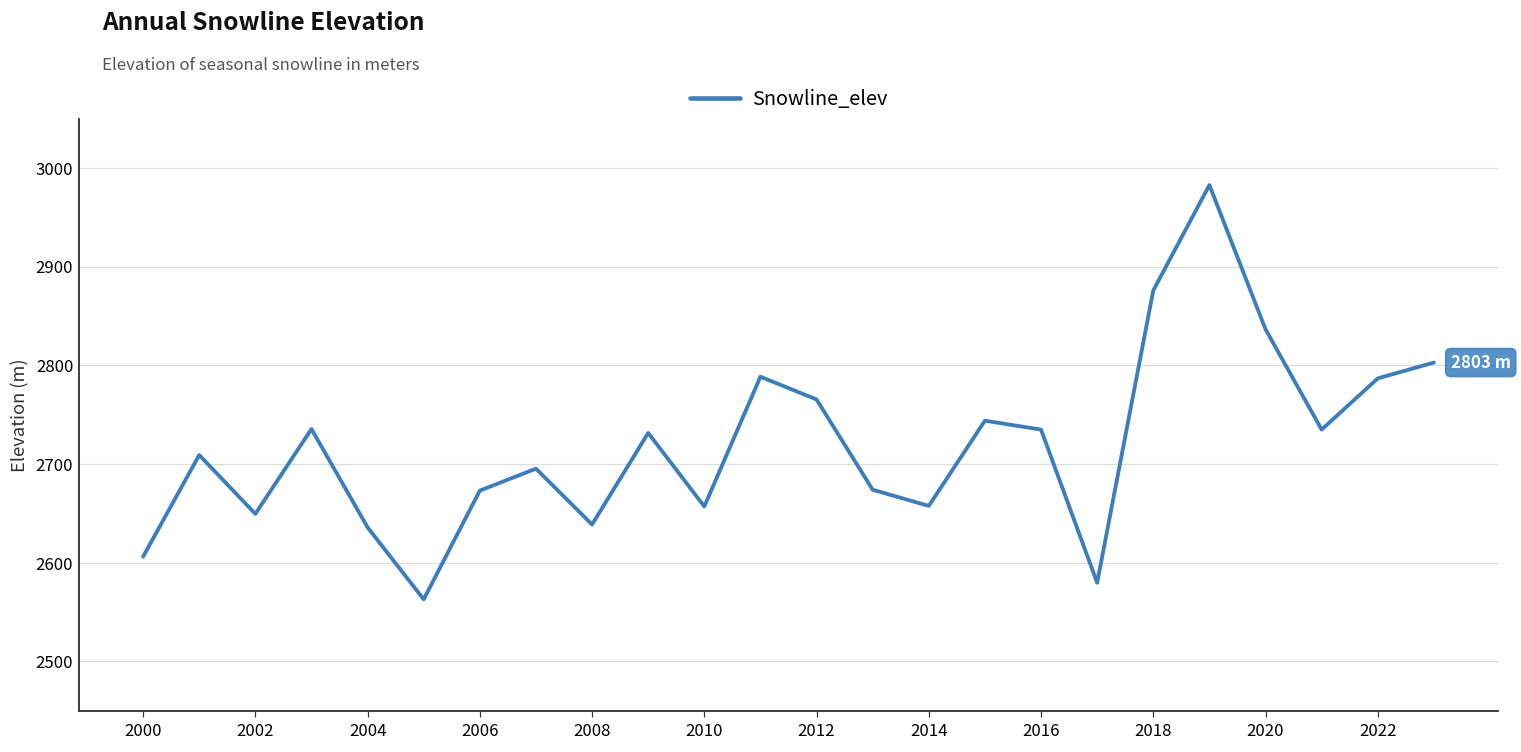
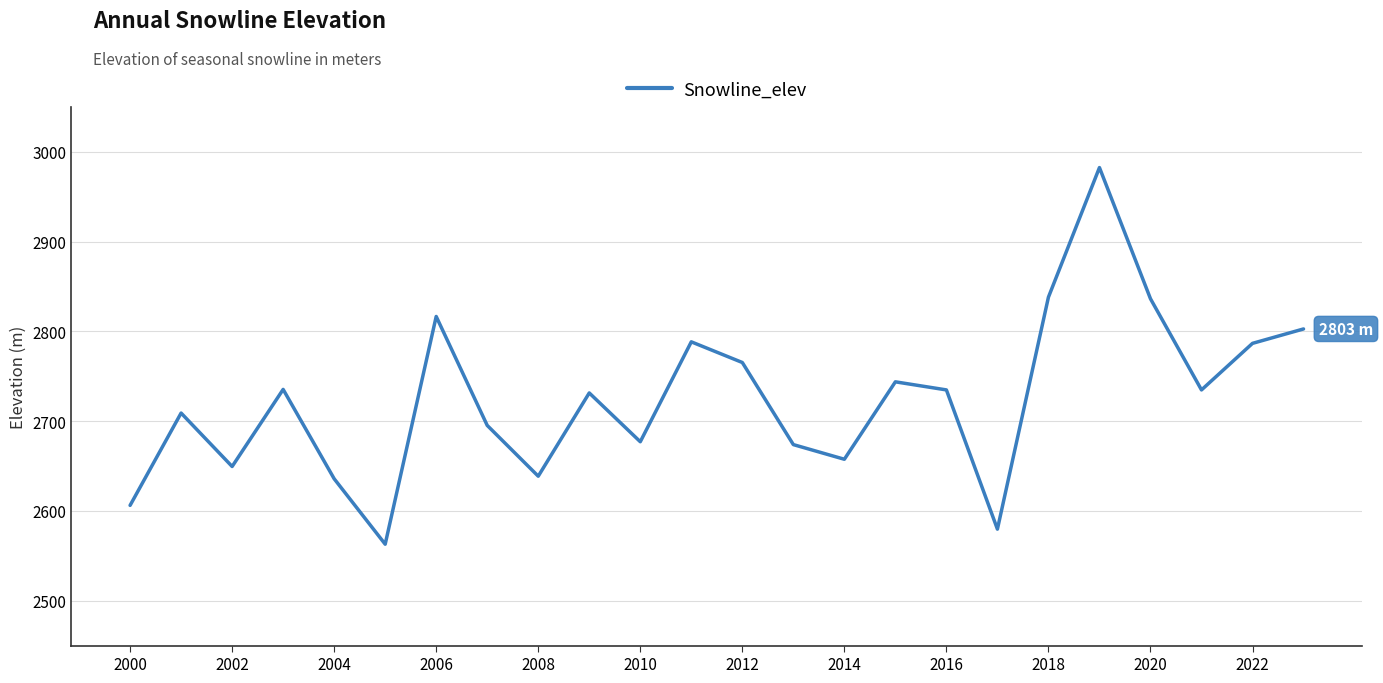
2006: 2670 -> 2820
2010: 2660 -> 2680
2018: 2880 -> 2840
